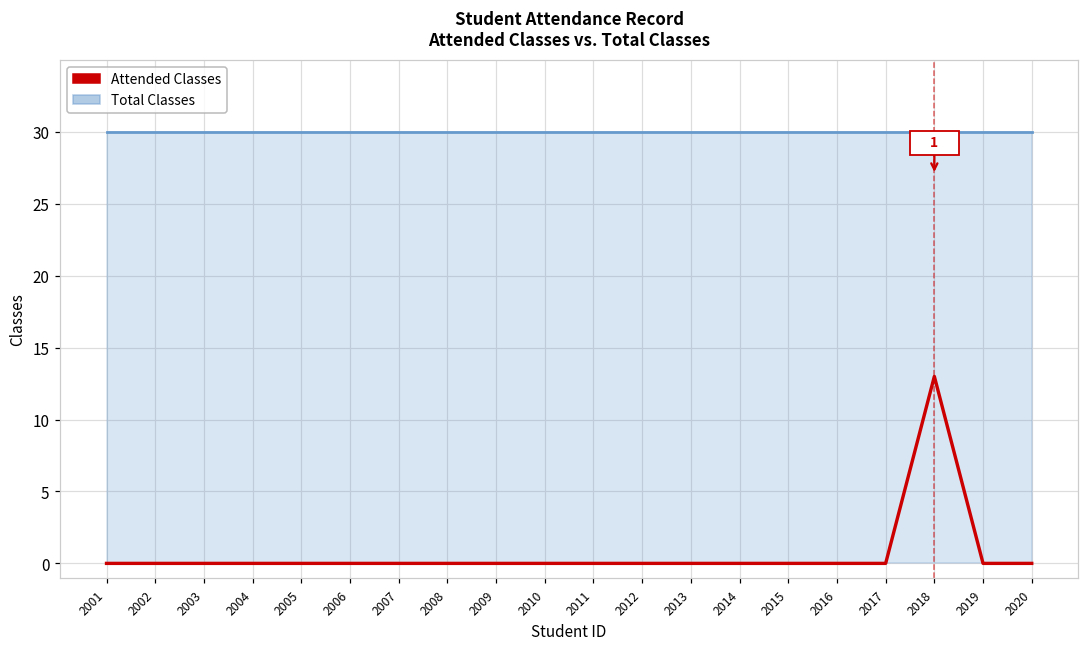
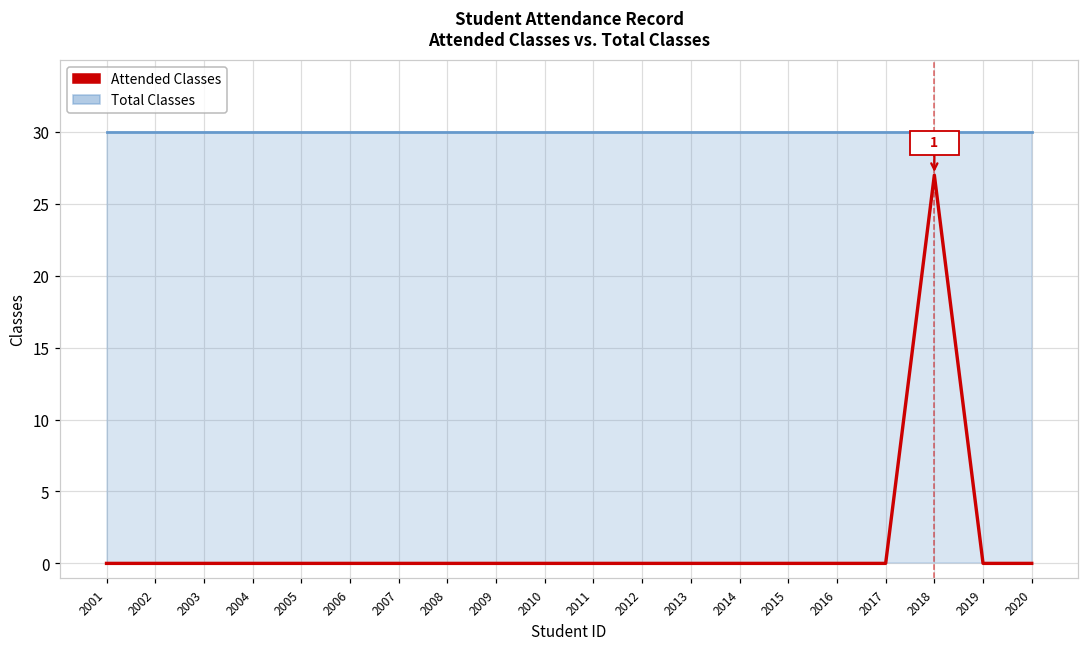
Attended Classes, 2018: 13 -> 27
